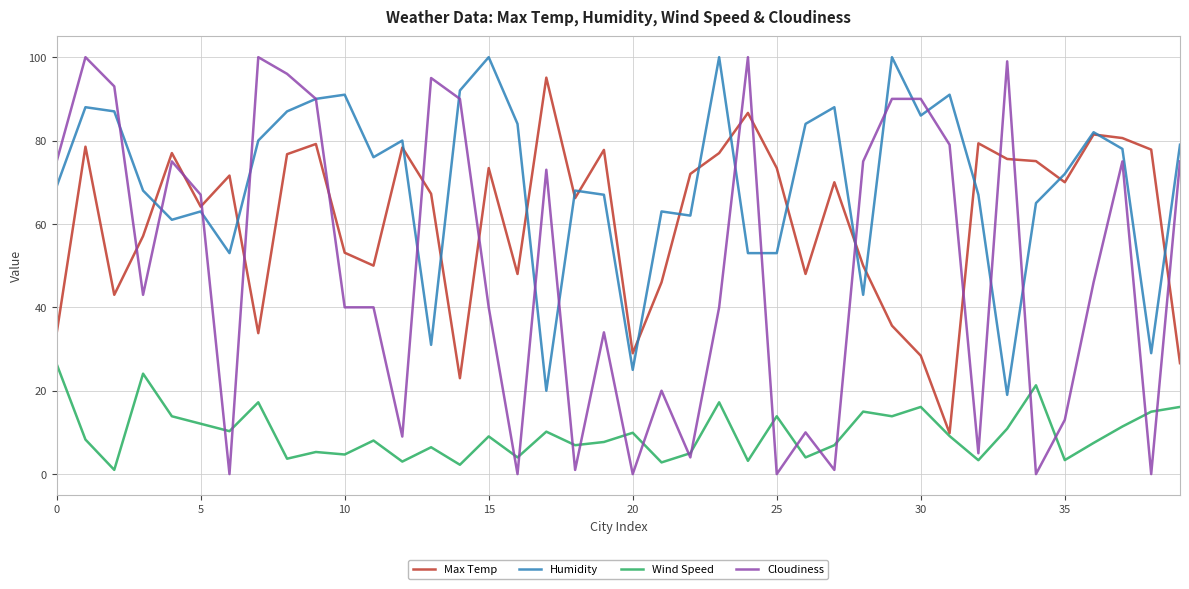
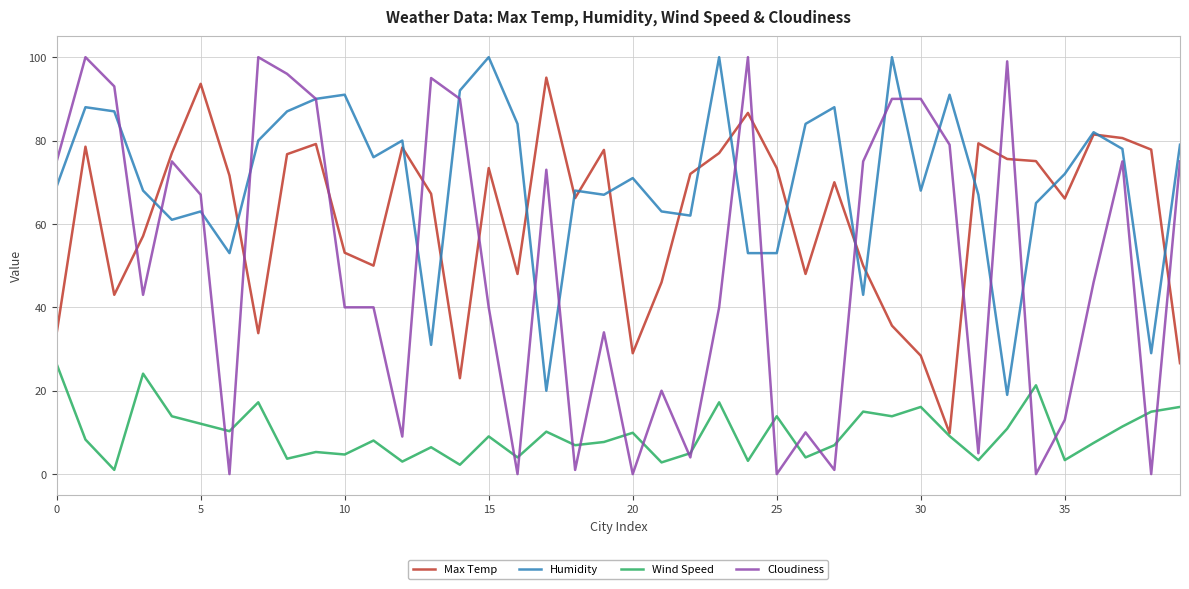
Max Temp, 5: 64 -> 94
Humidity, 20: 25 -> 71
Humidity, 30: 86 -> 68
Max Temp, 35: 70 -> 66
